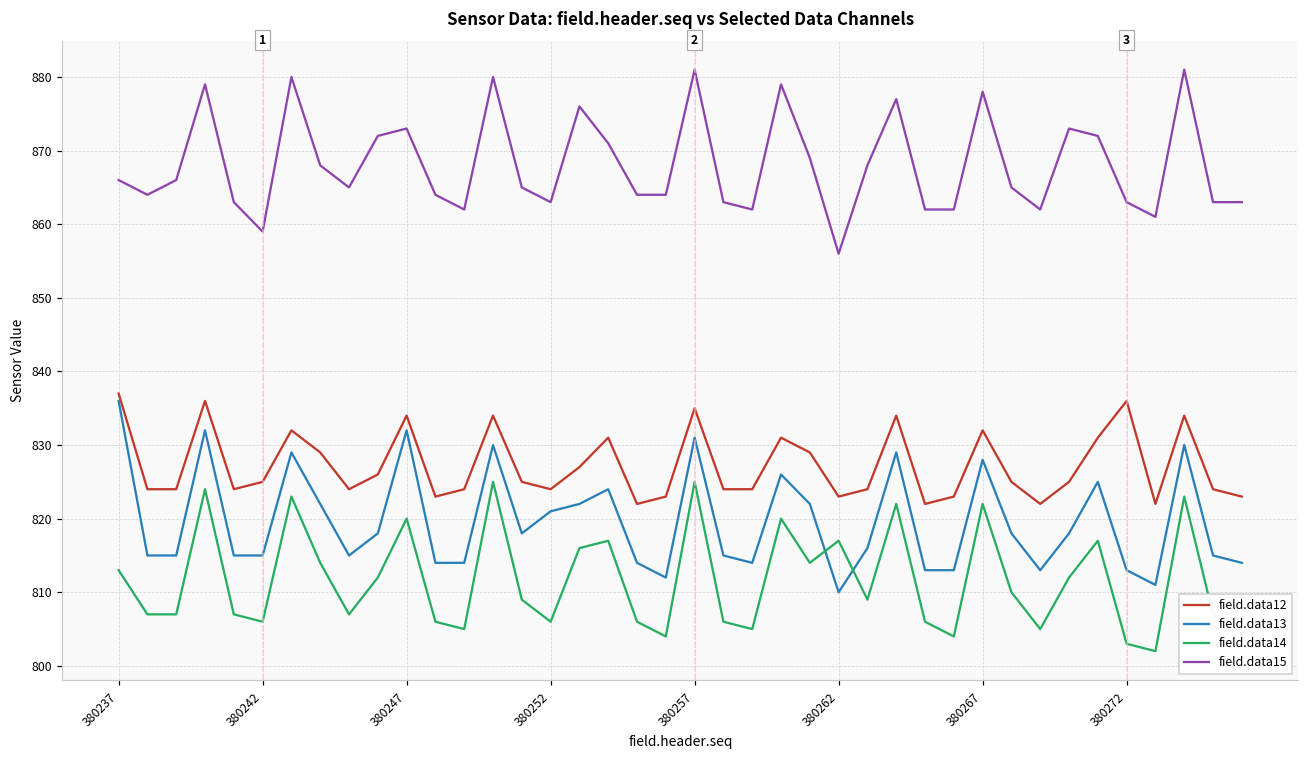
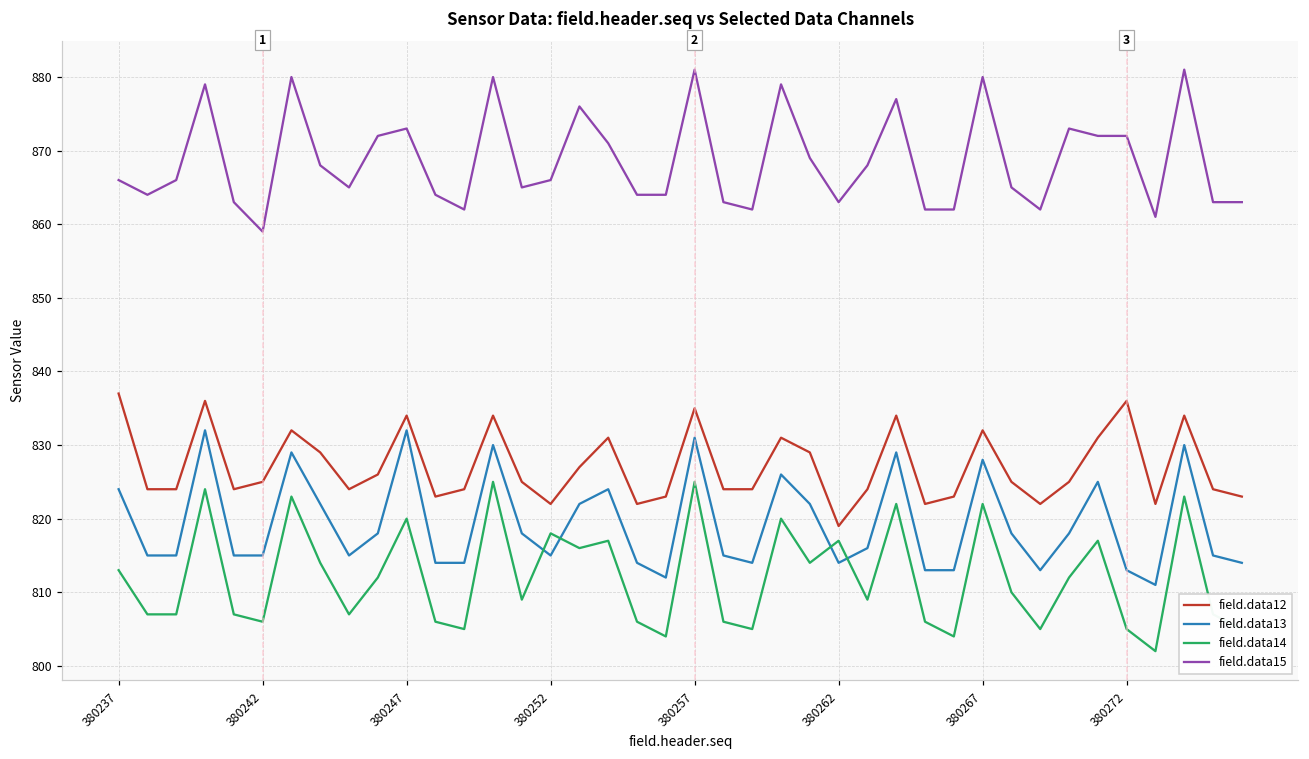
field.data13, 380237: 836 -> 824
field.data12, 380252: 824 -> 822
field.data13, 380252: 821 -> 815
field.data14, 380252: 806 -> 818
field.data15, 380252: 863 -> 866
field.data12, 380262: 823 -> 819
field.data13, 380262: 810 -> 814
field.data15, 380262: 856 -> 863
field.data15, 380267: 878 -> 880
field.data14, 380272: 803 -> 805
field.data15, 380272: 863 -> 872
